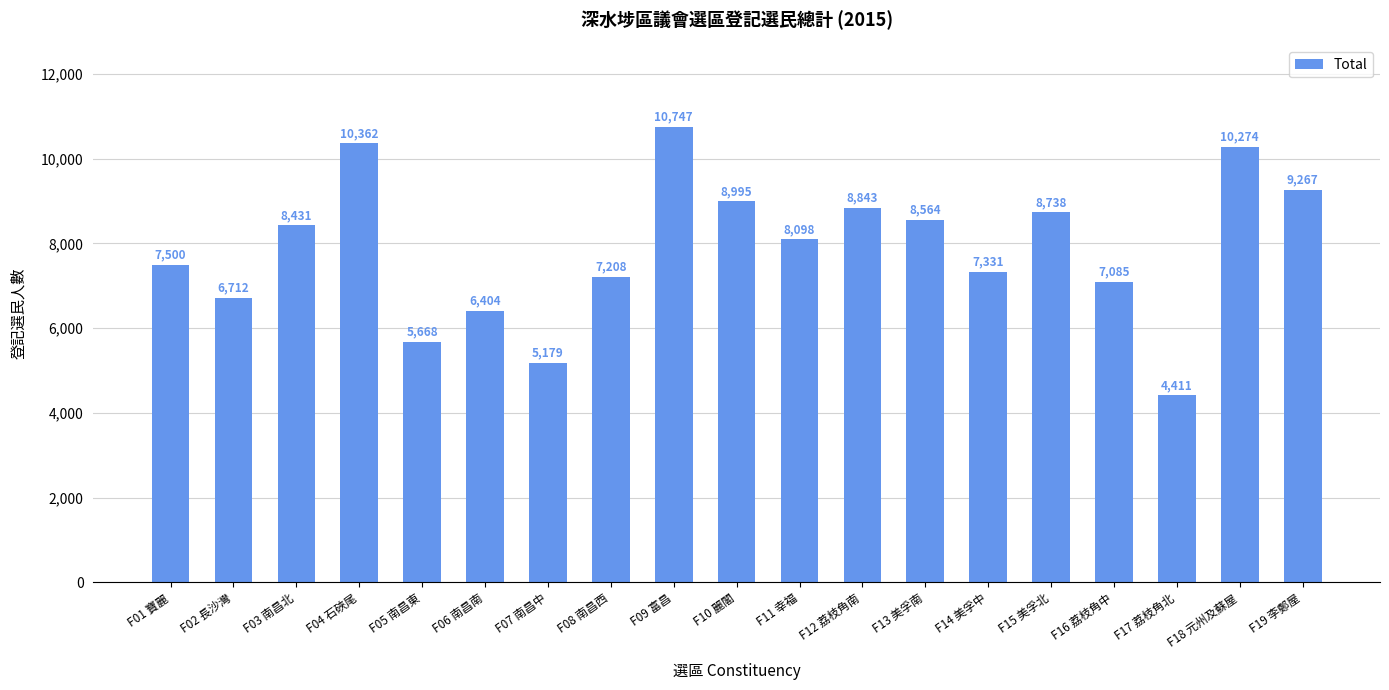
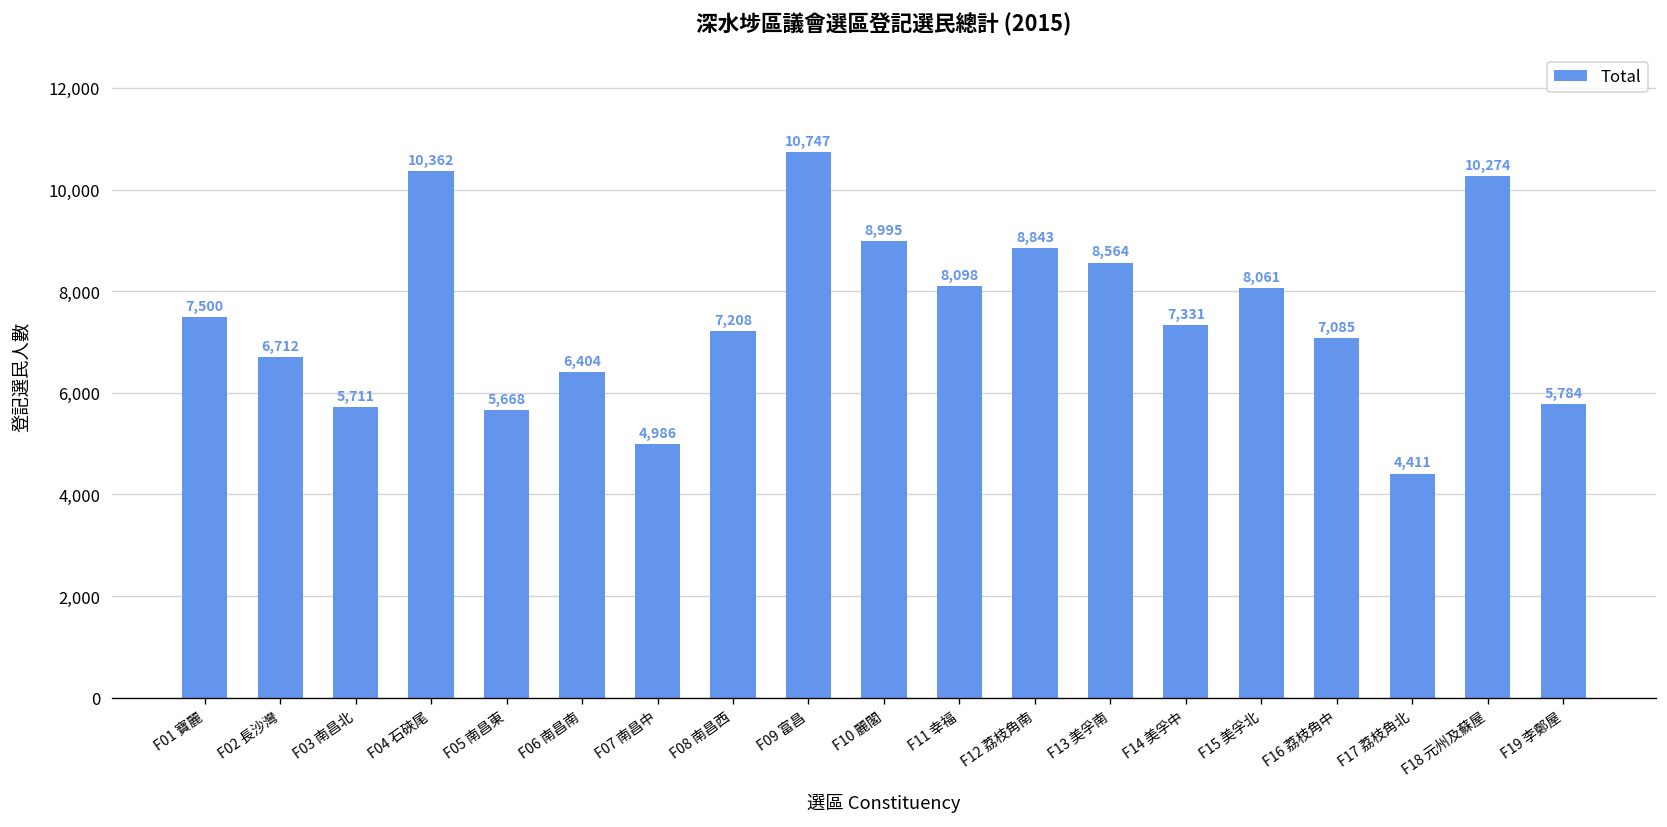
F03 南昌北: 8,431 -> 5,711
F07 南昌中: 5,179 -> 4,986
F15 美孚北: 8,738 -> 8,061
F19 李鄭屋: 9,267 -> 5,784
